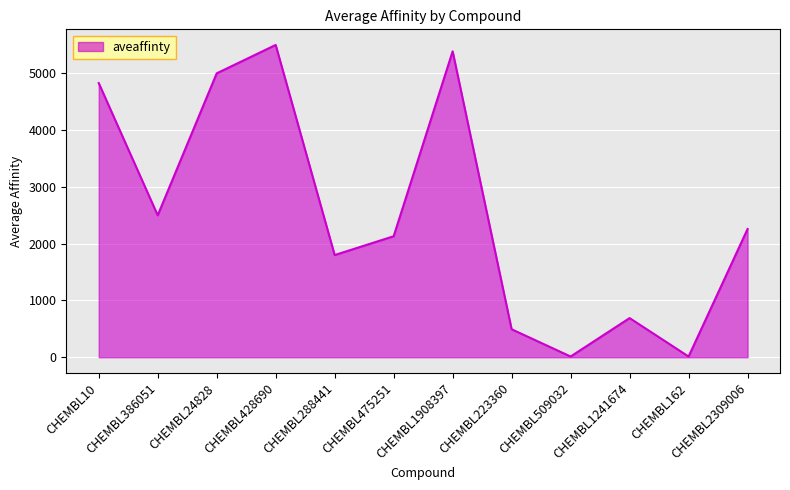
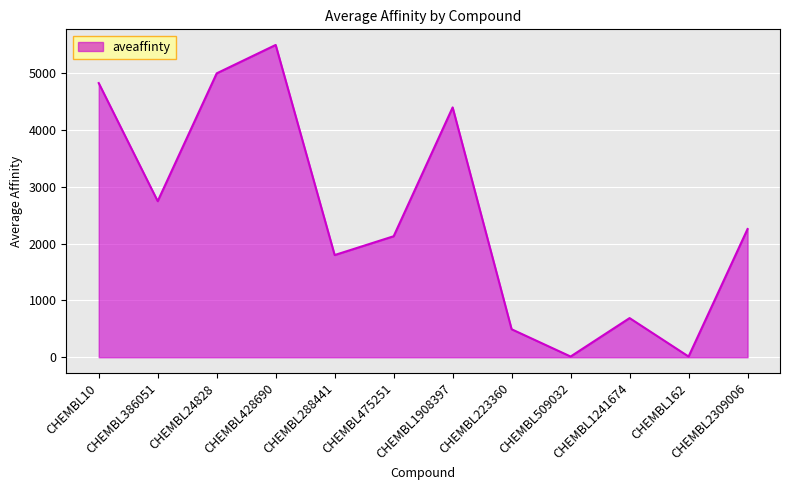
CHEMBL386051: 2500 -> 2700
CHEMBL1908397: 5400 -> 4400
